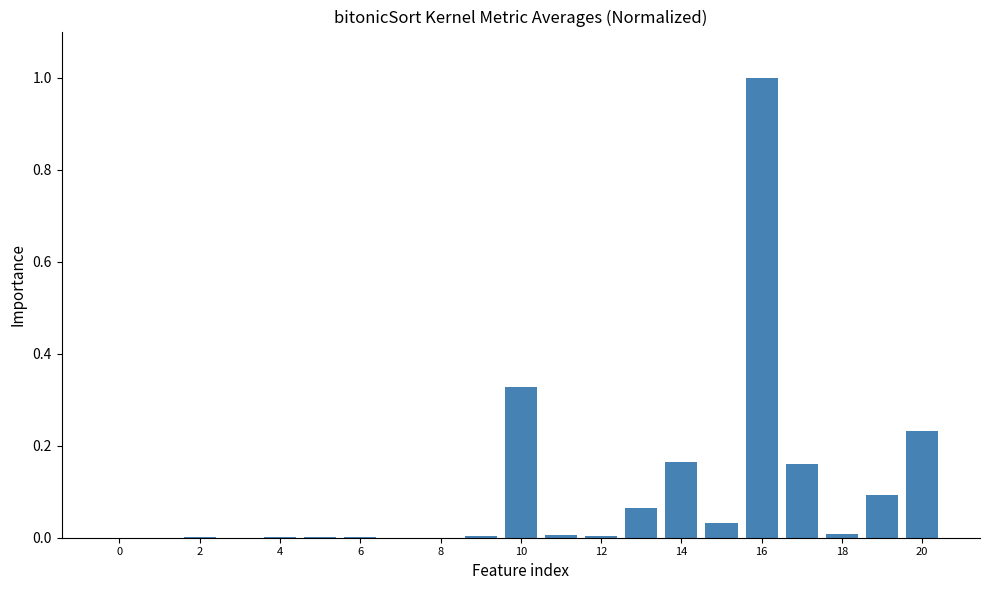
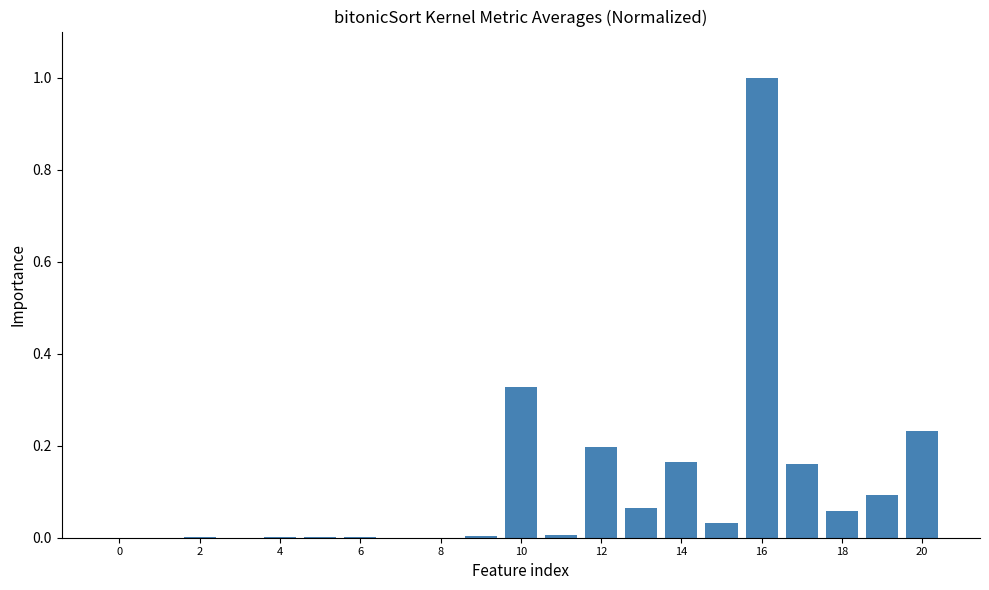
12: 0.00 -> 0.20
18: 0.01 -> 0.06
